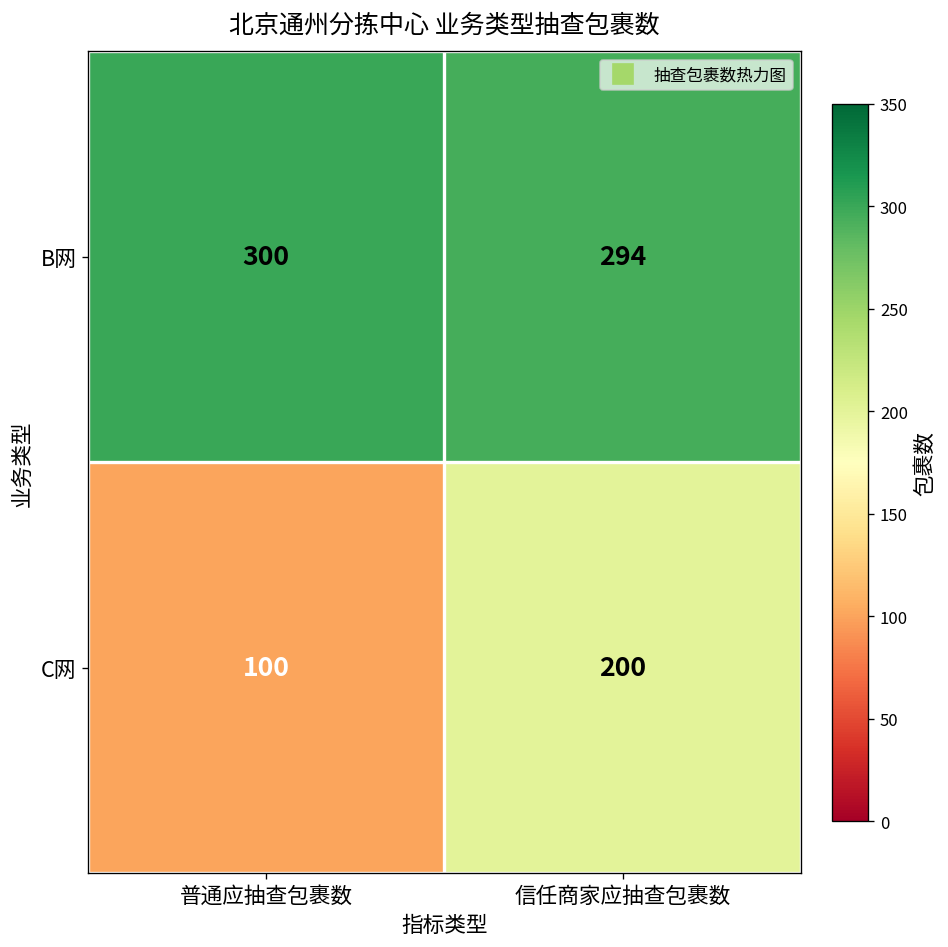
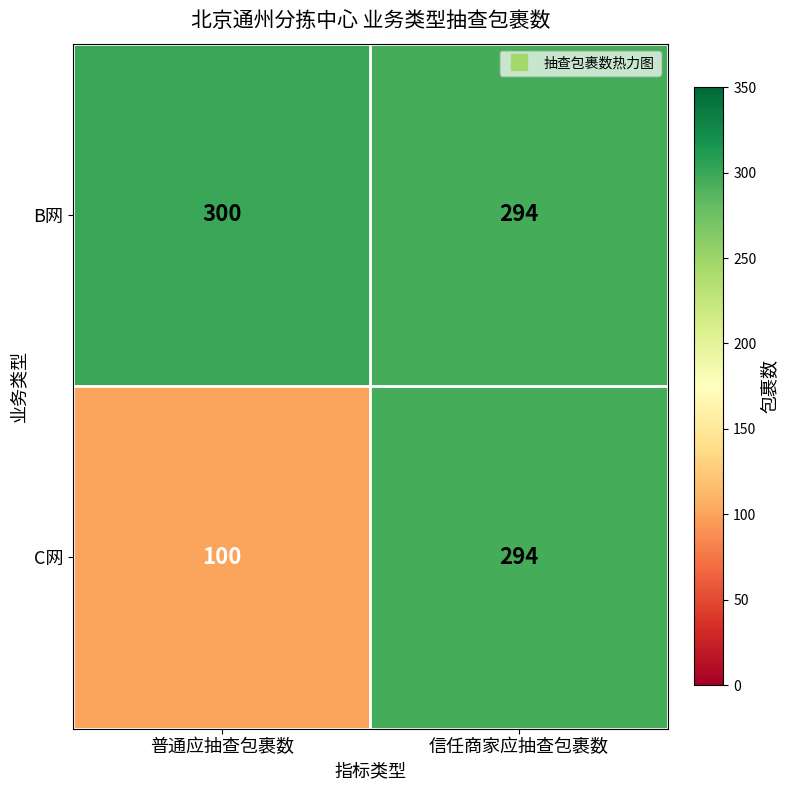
C网, 信任商家应抽查包裹数: 200 -> 294
